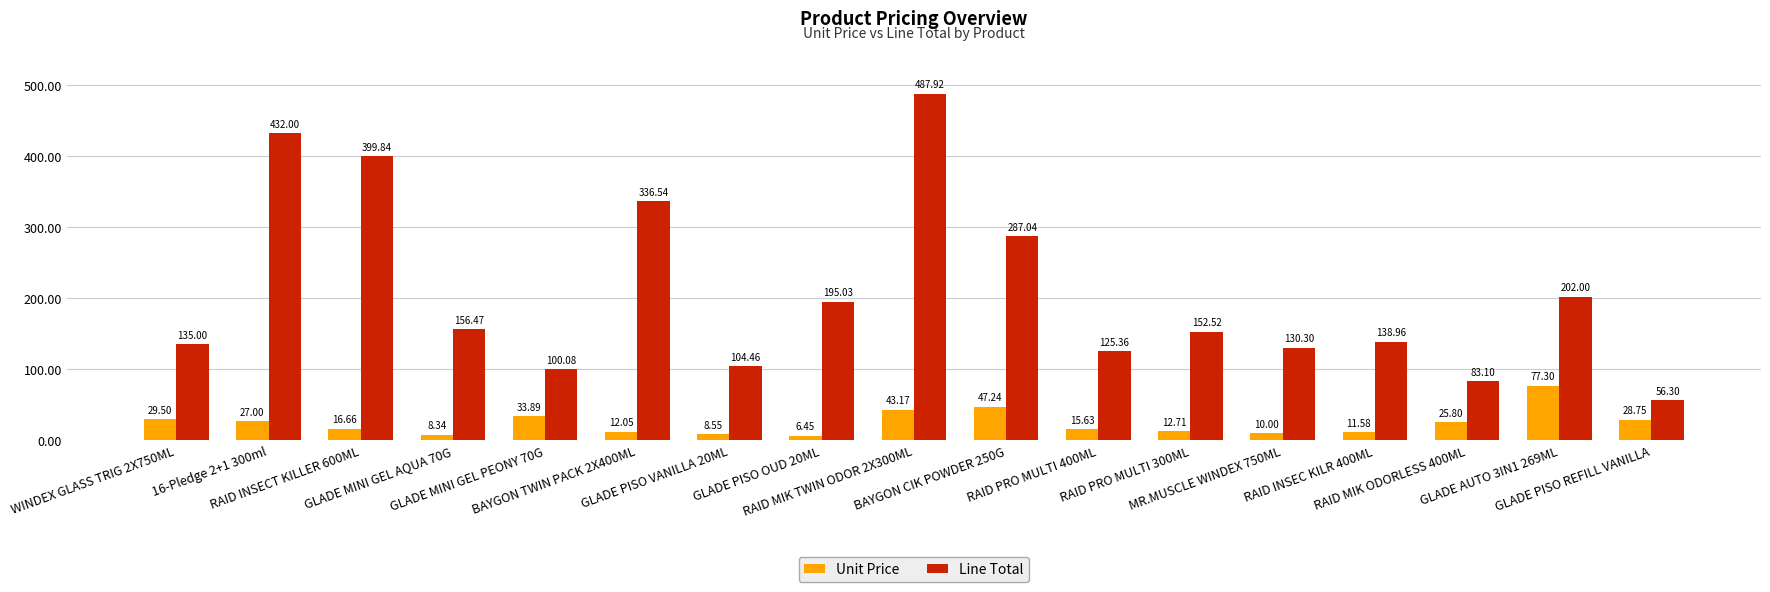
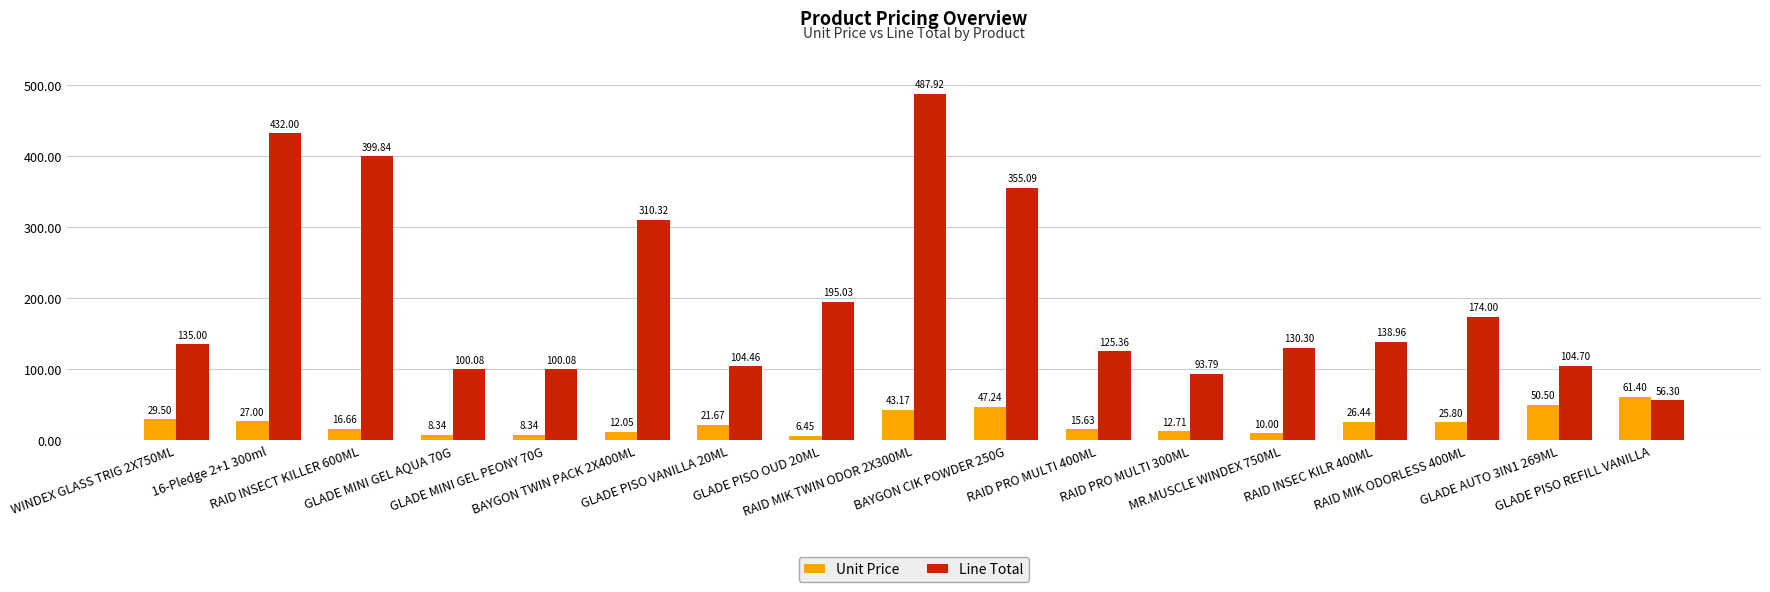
Line Total, GLADE MINI GEL AQUA 70G: 156.47 -> 100.08
Unit Price, GLADE MINI GEL PEONY 70G: 33.89 -> 8.34
Line Total, BAYGON TWIN PACK 2X400ML: 336.54 -> 310.32
Unit Price, GLADE PISO VANILLA 20ML: 8.55 -> 21.67
Line Total, BAYGON CIK POWDER 250G: 287.04 -> 355.09
Line Total, RAID PRO MULTI 300ML: 152.52 -> 93.79
Unit Price, RAID INSEC KILR 400ML: 11.58 -> 26.44
Line Total, RAID MIK ODORLESS 400ML: 83.10 -> 174.00
Unit Price, GLADE AUTO 3IN1 269ML: 77.30 -> 50.50
Line Total, GLADE AUTO 3IN1 269ML: 202.00 -> 104.70
Unit Price, GLADE PISO REFILL VANILLA: 28.75 -> 61.40
